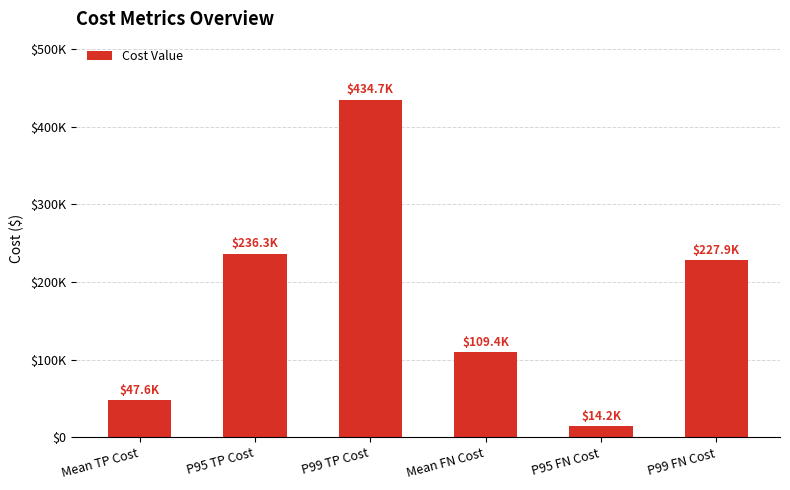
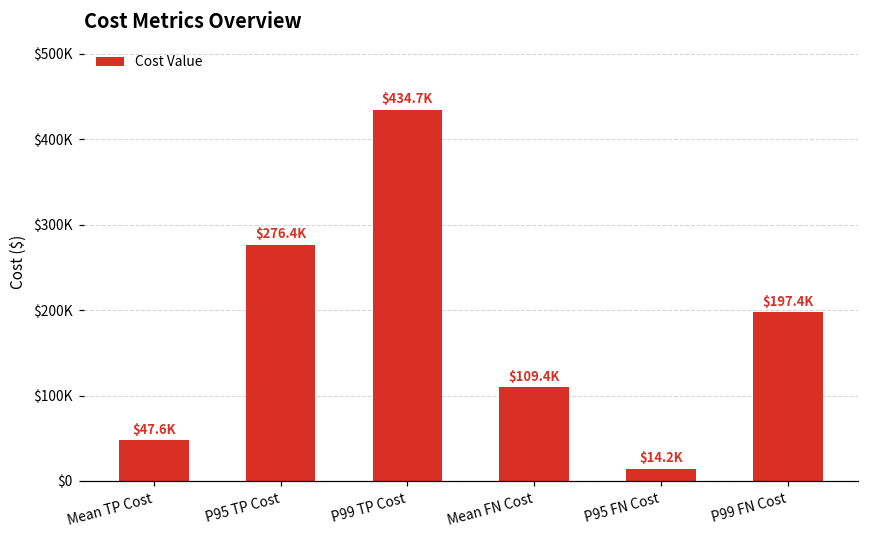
P95 TP Cost: $236.3K -> $276.4K
P99 FN Cost: $227.9K -> $197.4K
